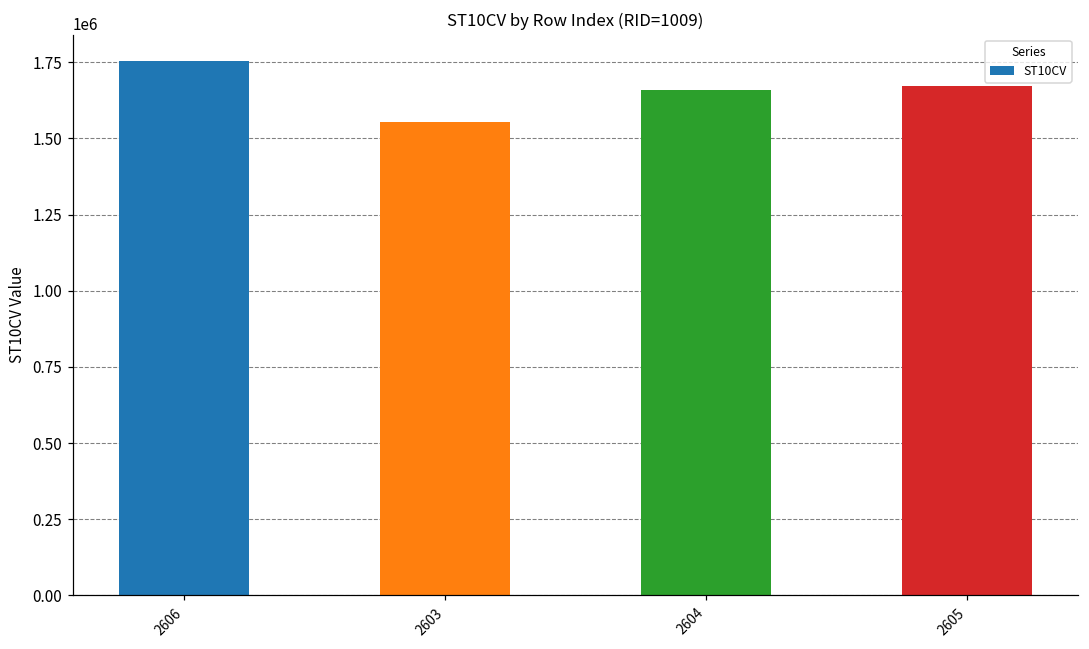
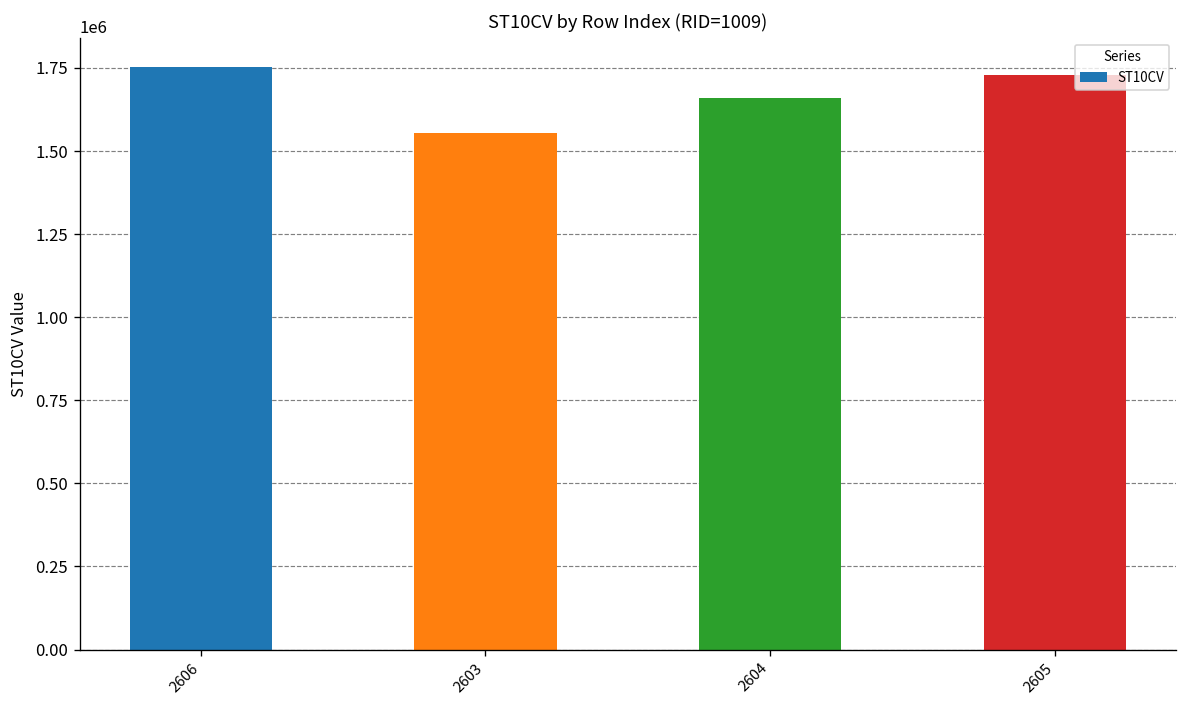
2605: 1670000 -> 1730000
